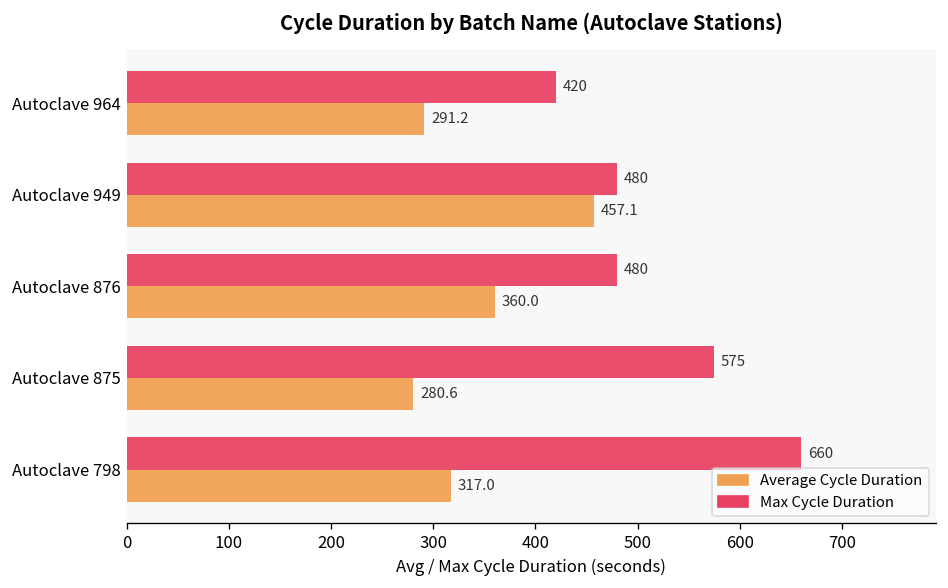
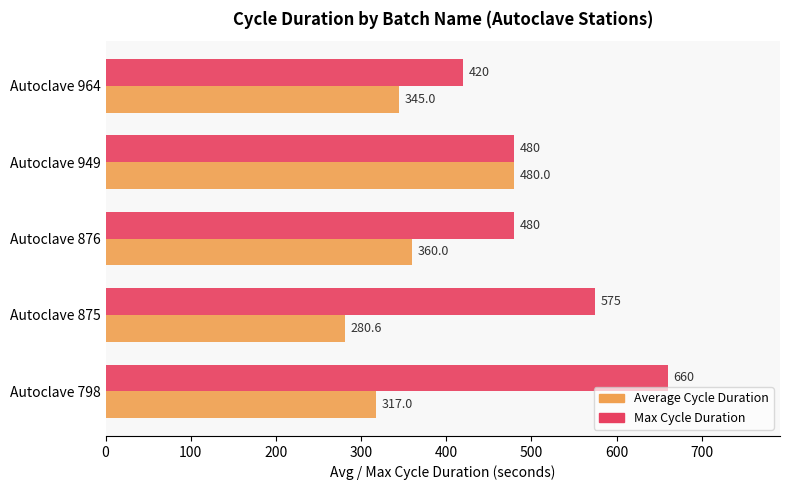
Average Cycle Duration, Autoclave 964: 291.2 -> 345.0
Average Cycle Duration, Autoclave 949: 457.1 -> 480.0
